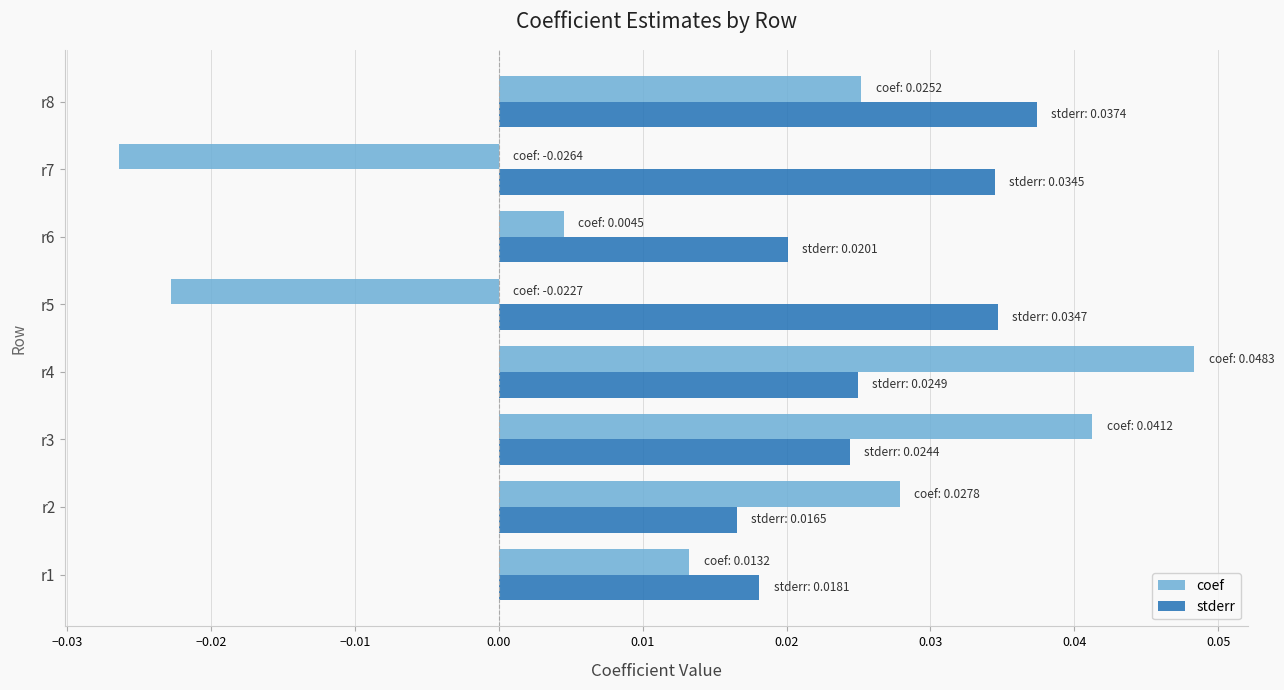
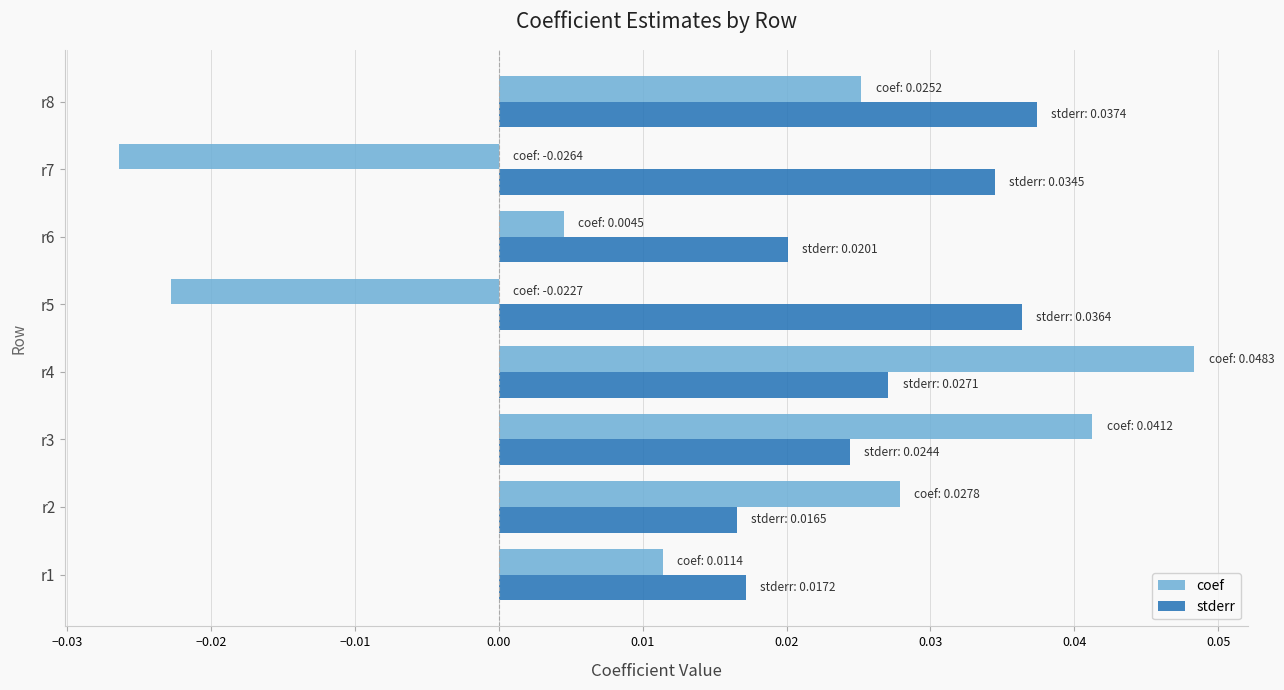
stderr, r5: 0.0347 -> 0.0364
stderr, r4: 0.0249 -> 0.0271
coef, r1: 0.0132 -> 0.0114
stderr, r1: 0.0181 -> 0.0172
